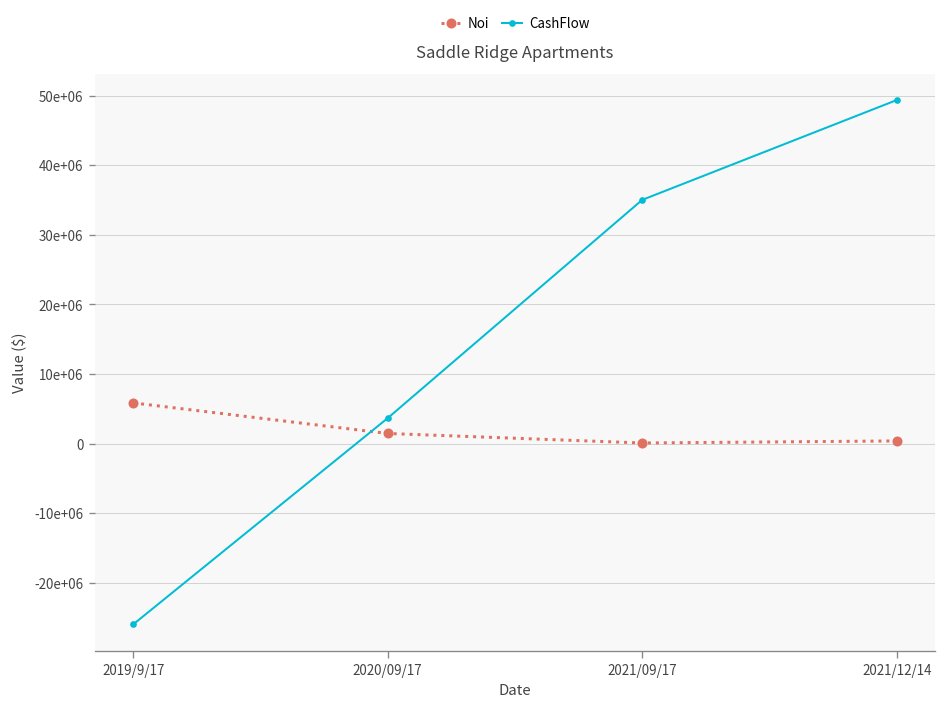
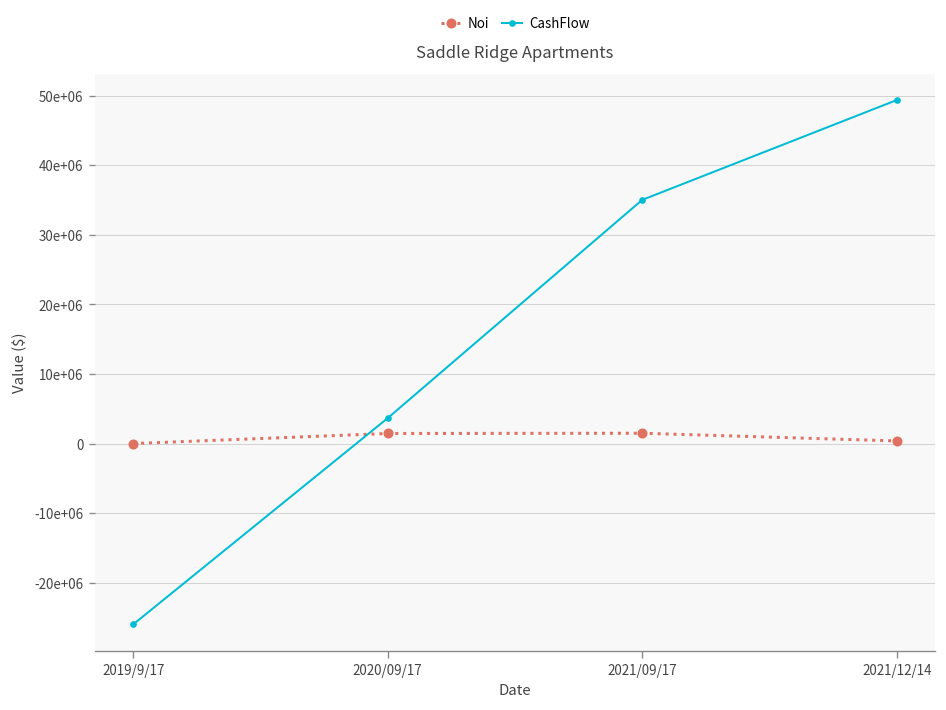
Noi, 2019/9/17: 6000000 -> 0
Noi, 2021/09/17: 0 -> 1000000
